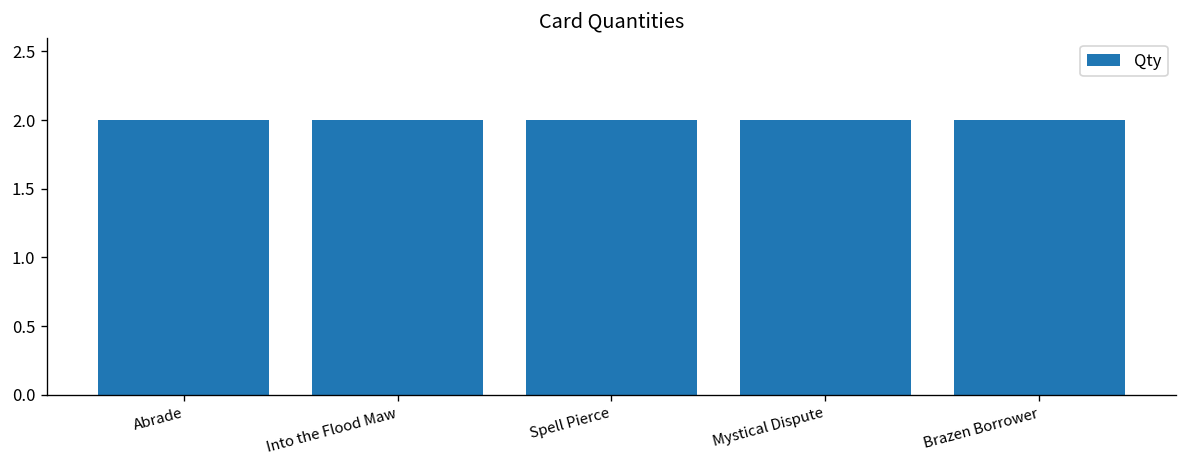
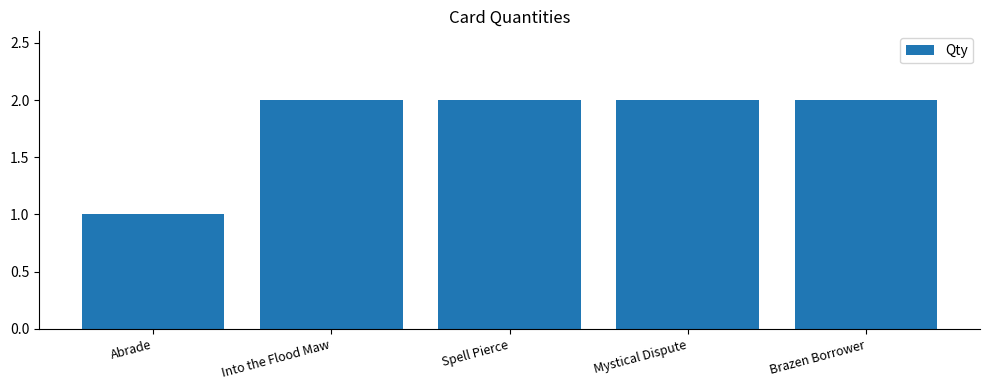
Abrade: 2 -> 1
